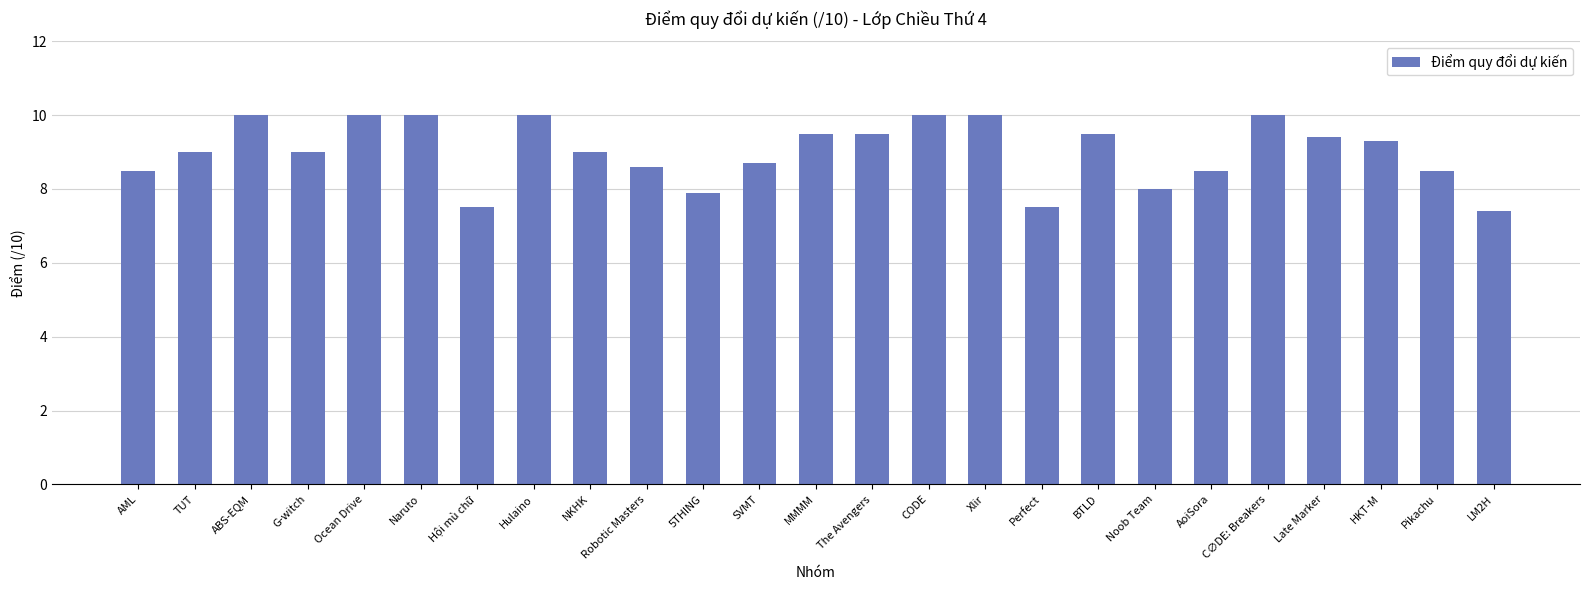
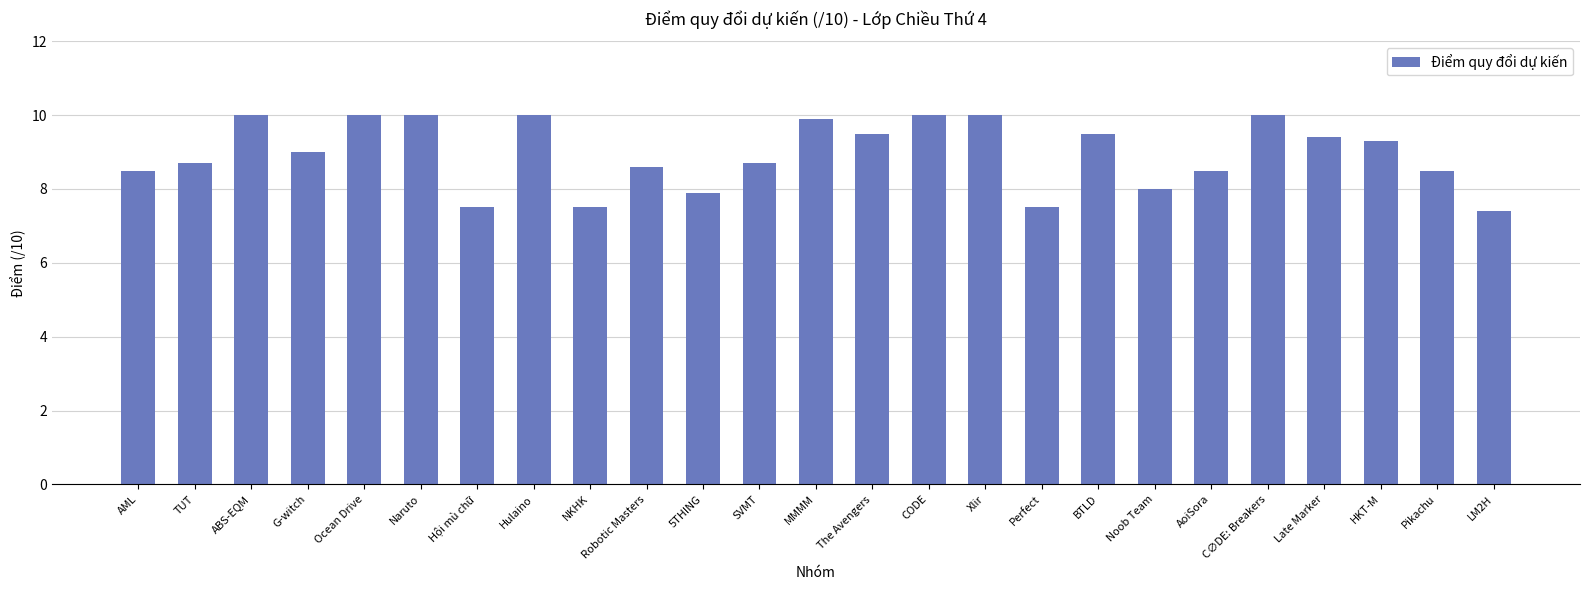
TUT: 9.0 -> 8.7
NKHK: 9.0 -> 7.5
MMMM: 9.5 -> 9.9
